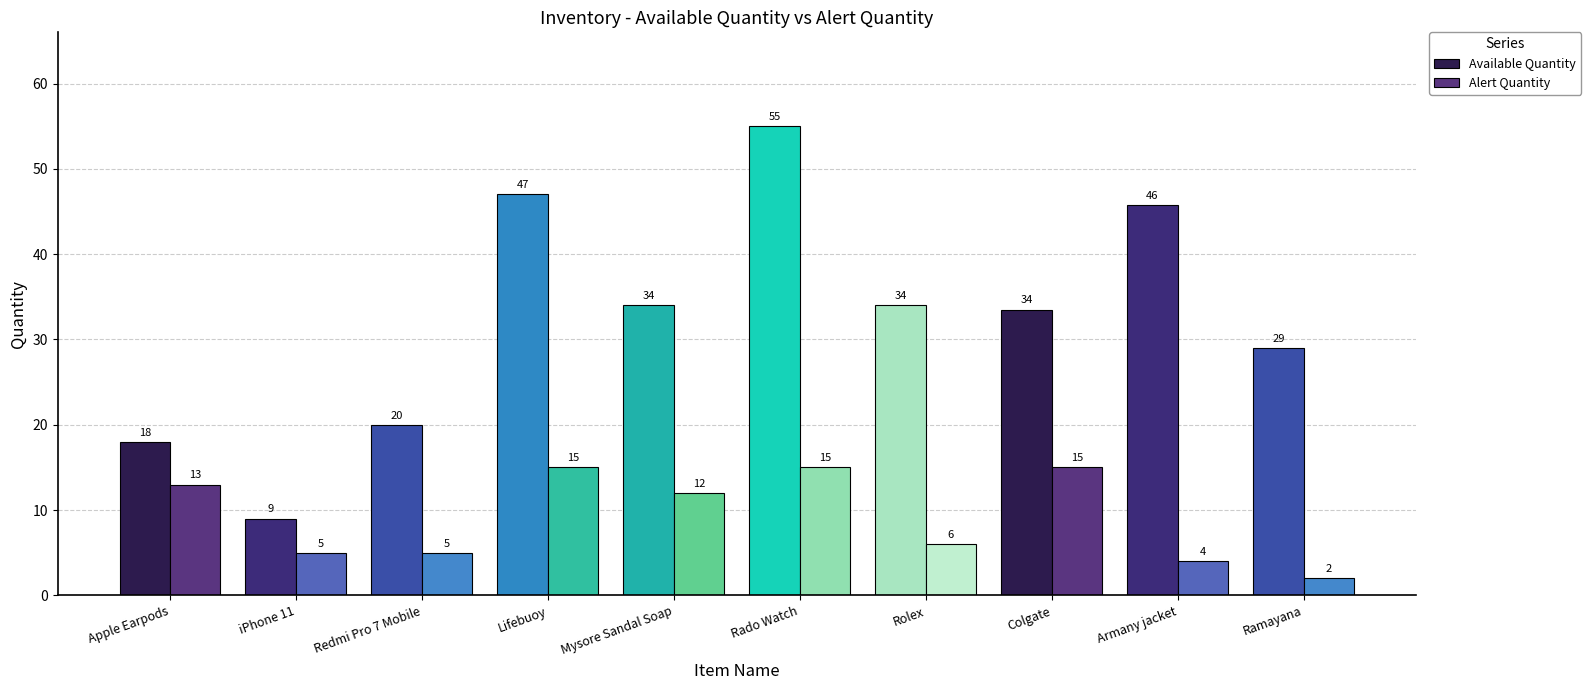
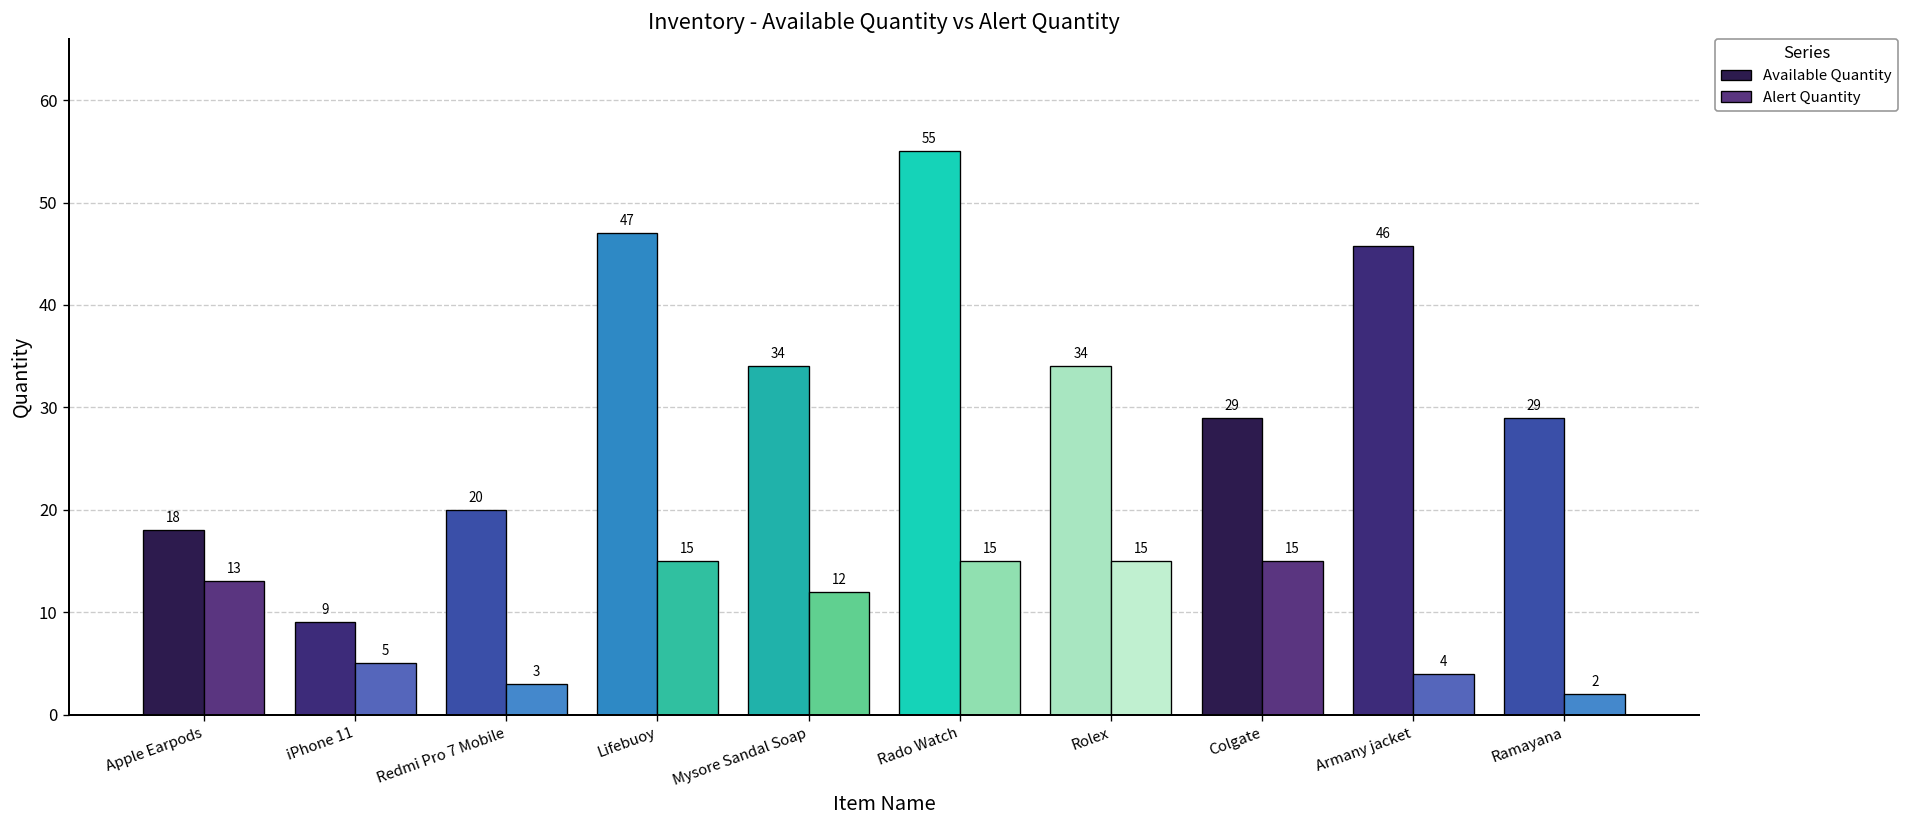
Alert Quantity, Redmi Pro 7 Mobile: 5 -> 3
Alert Quantity, Rolex: 6 -> 15
Available Quantity, Colgate: 34 -> 29
